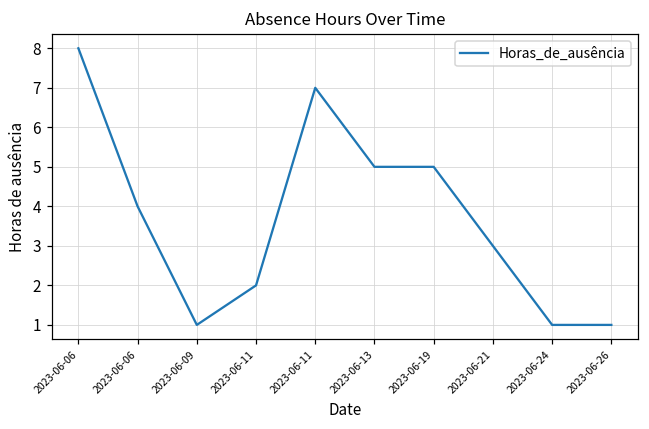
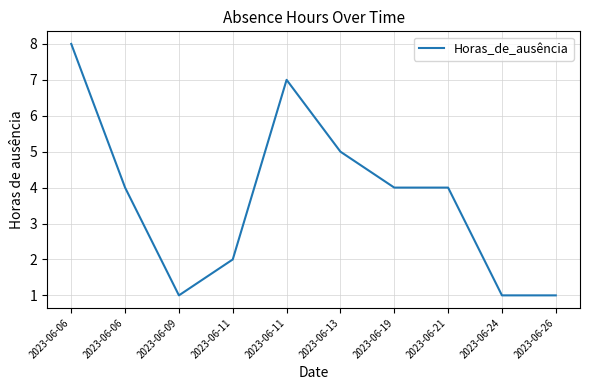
2023-06-19: 5 -> 4
2023-06-21: 3 -> 4
